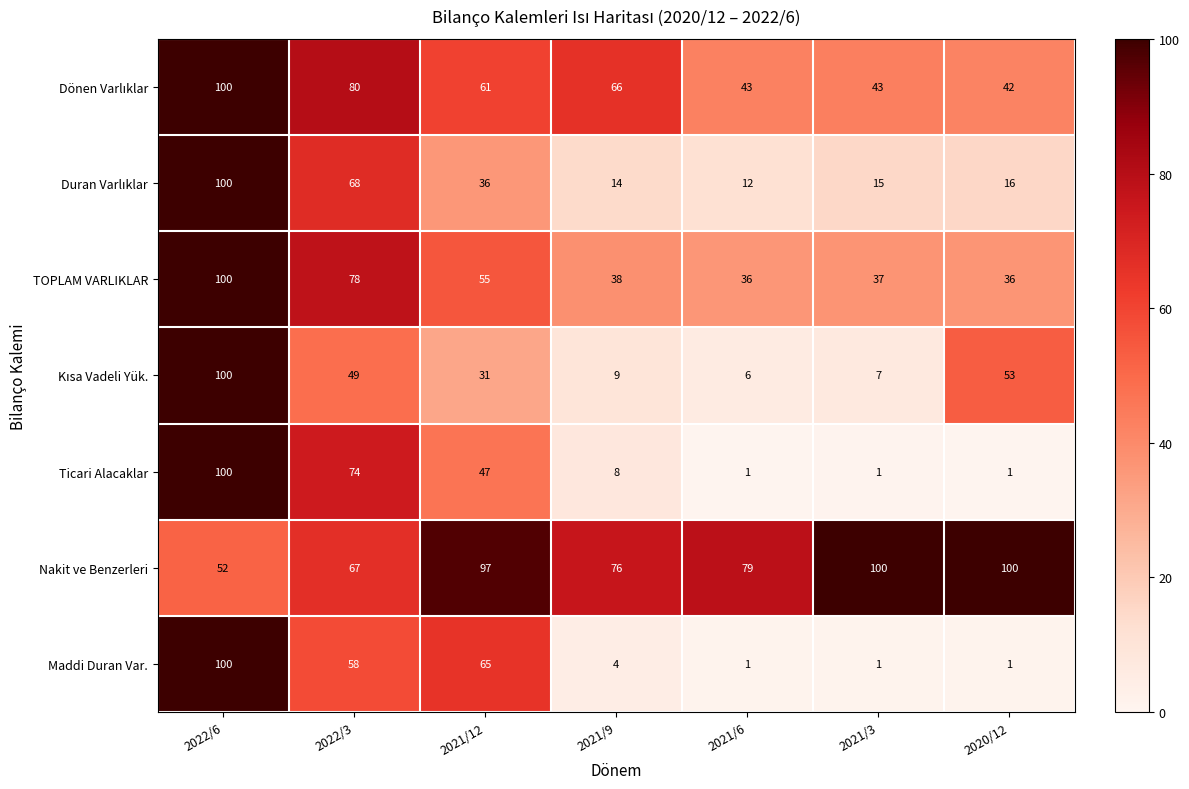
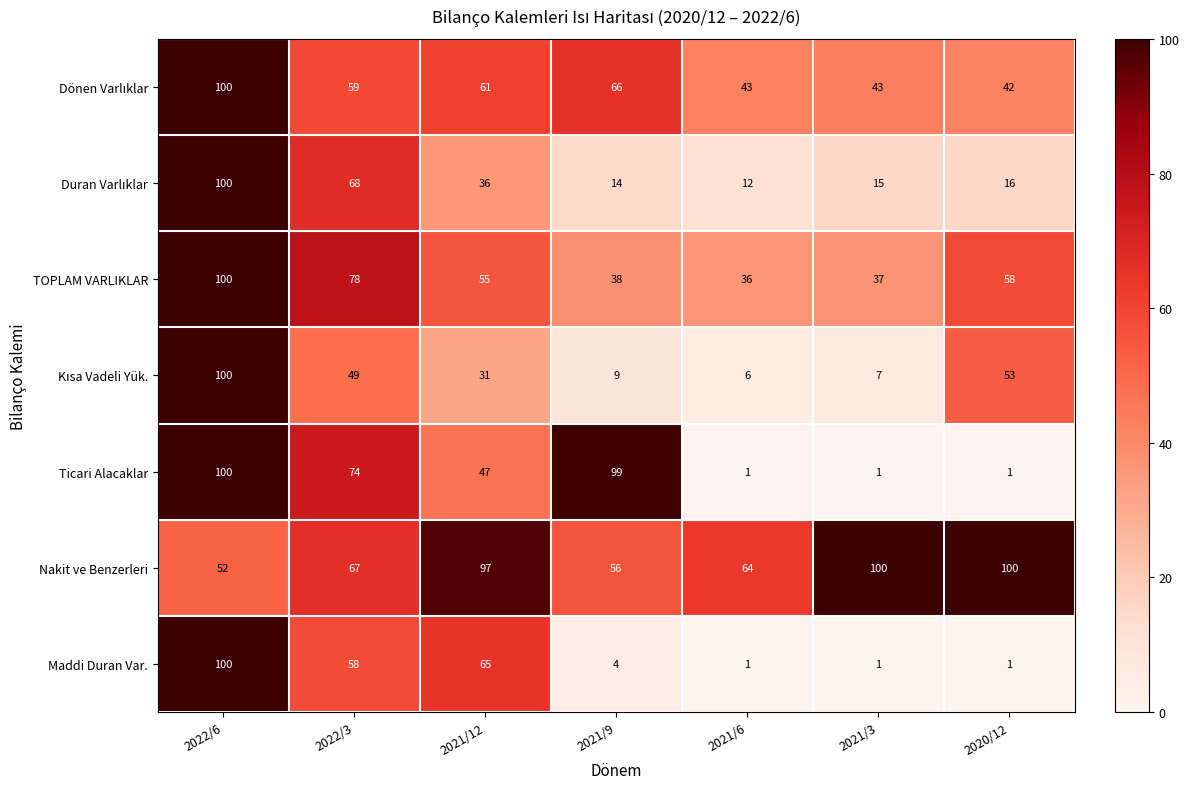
Dönen Varlıklar, 2022/3: 80 -> 59
TOPLAM VARLIKLAR, 2020/12: 36 -> 58
Ticari Alacaklar, 2021/9: 8 -> 99
Nakit ve Benzerleri, 2021/9: 76 -> 56
Nakit ve Benzerleri, 2021/6: 79 -> 64
